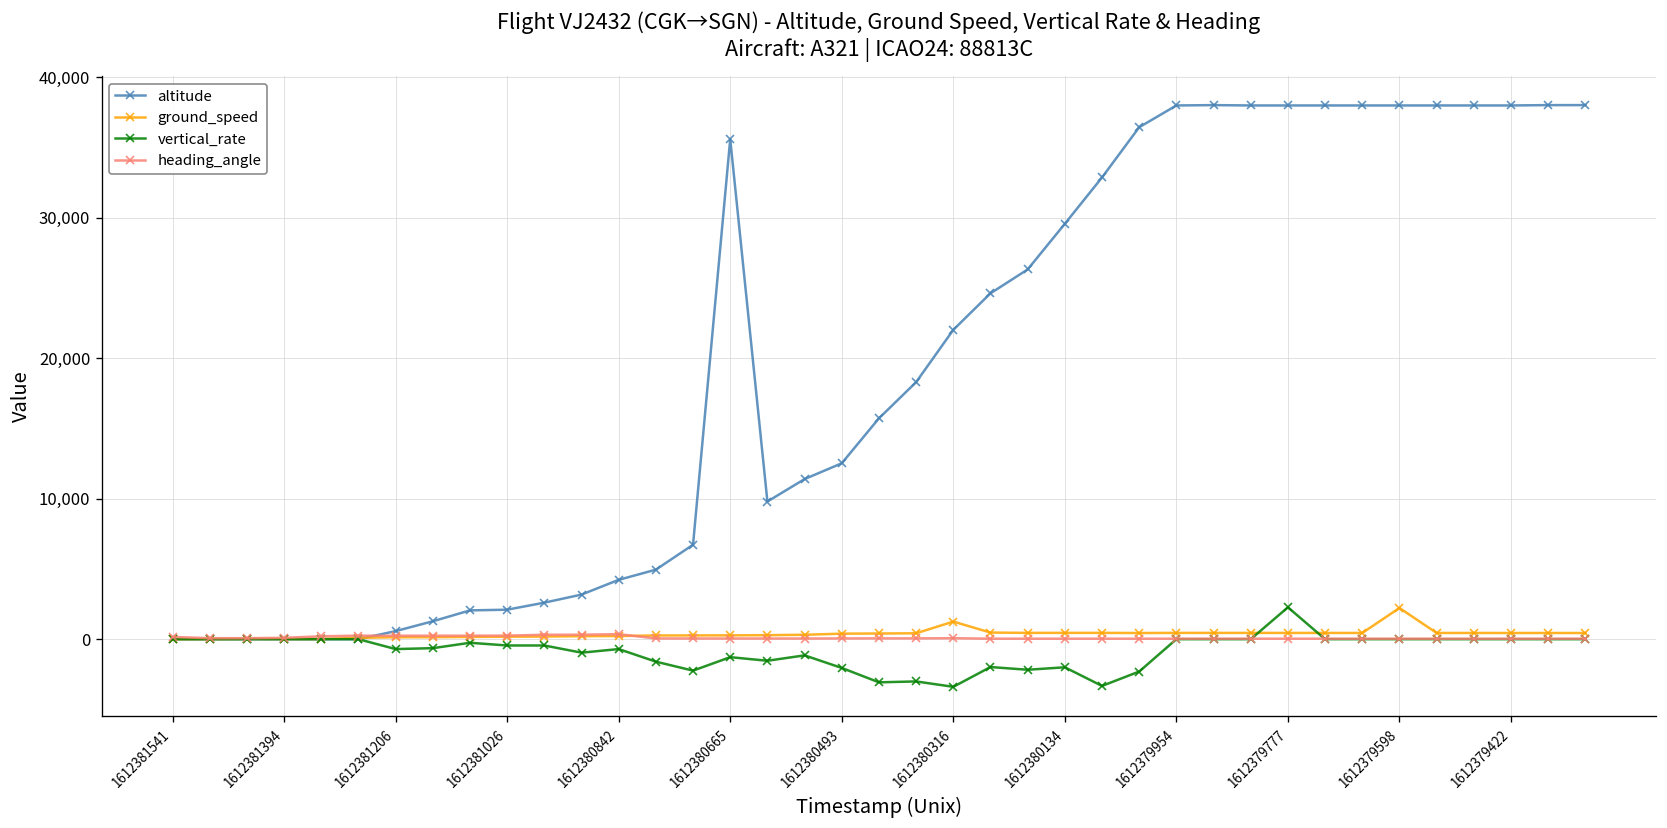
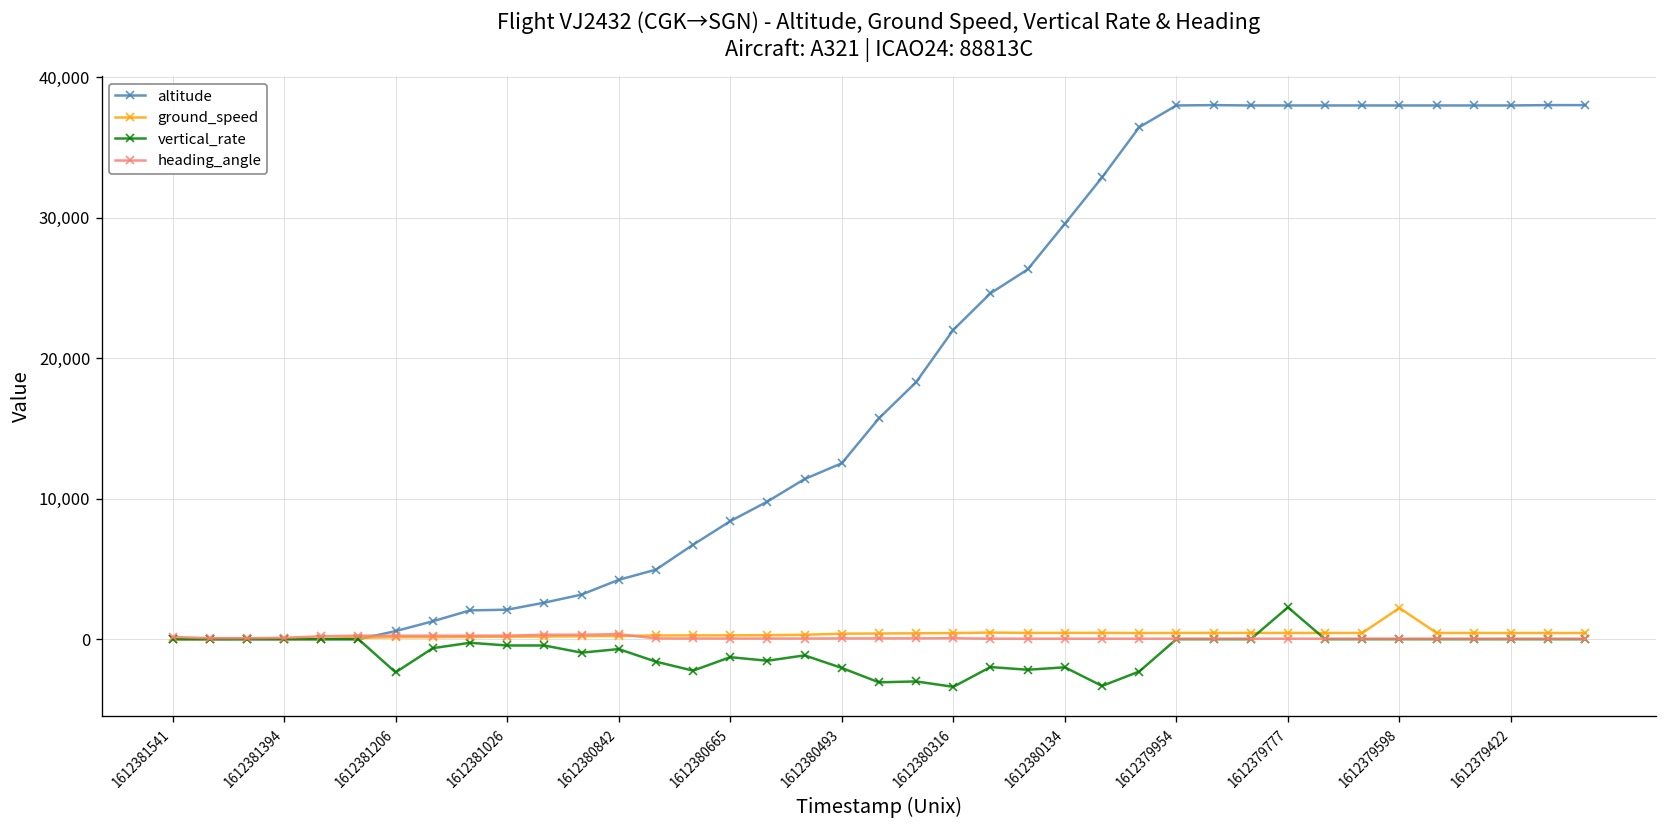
vertical_rate, 1612381206: -700 -> -2,400
altitude, 1612380665: 35,600 -> 8,400
ground_speed, 1612380316: 1,300 -> 400
